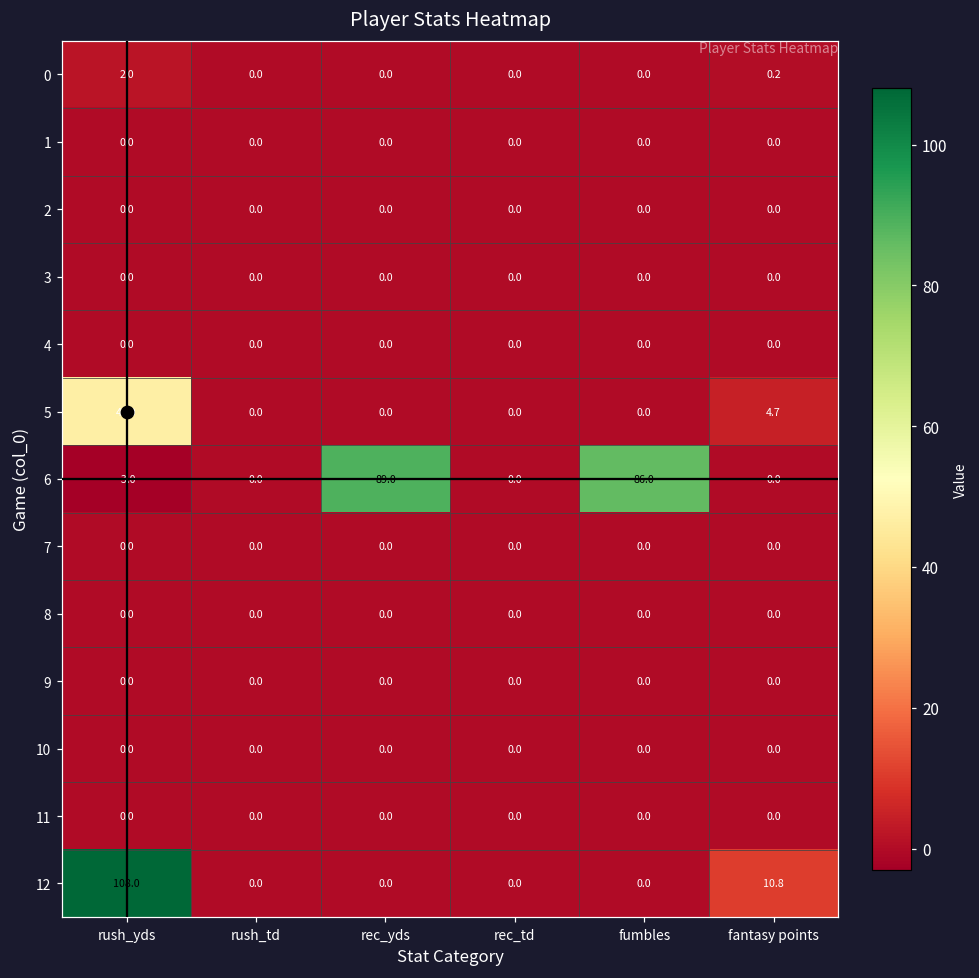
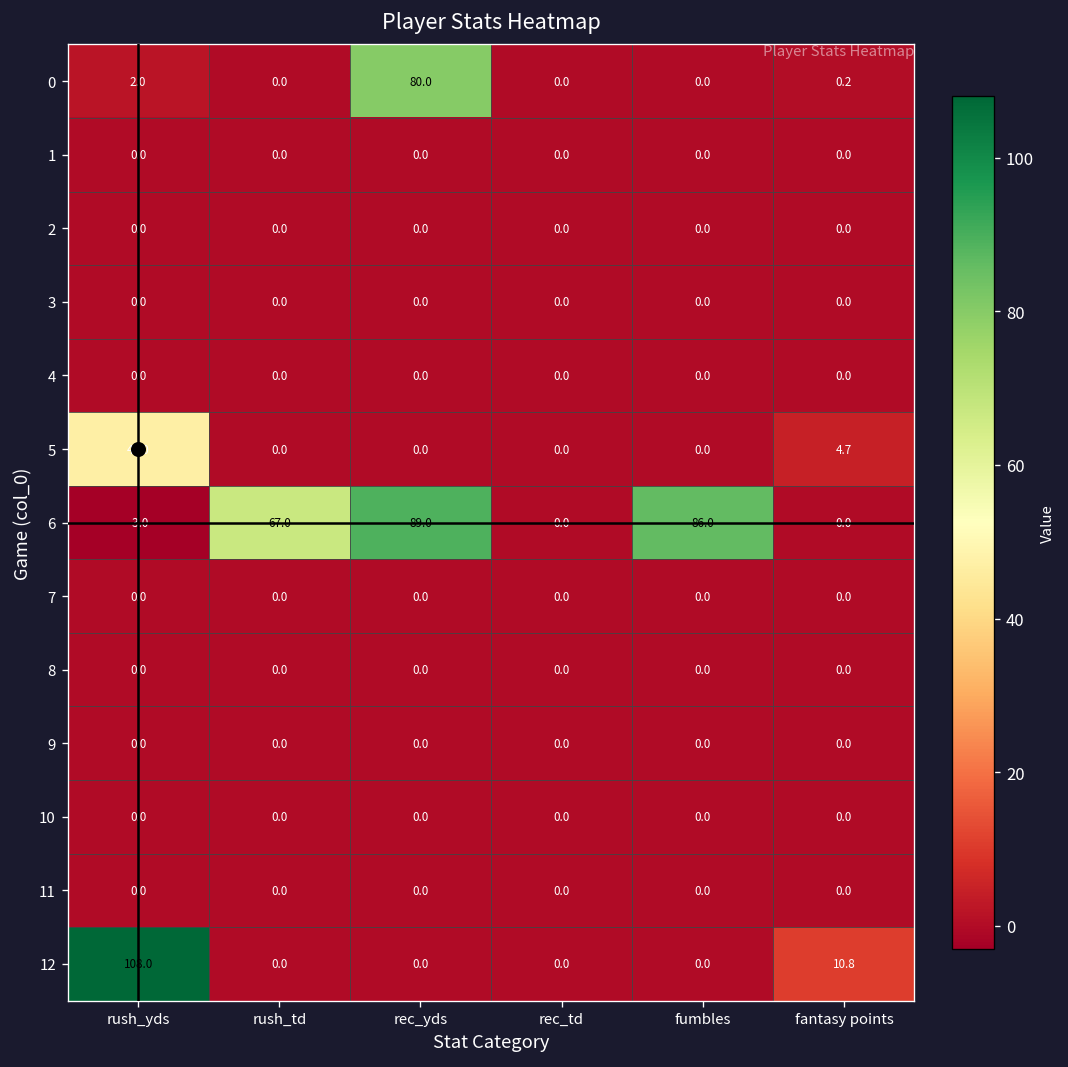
0, rec_yds: 0.0 -> 80.0
6, rush_td: 0.0 -> 67.0
